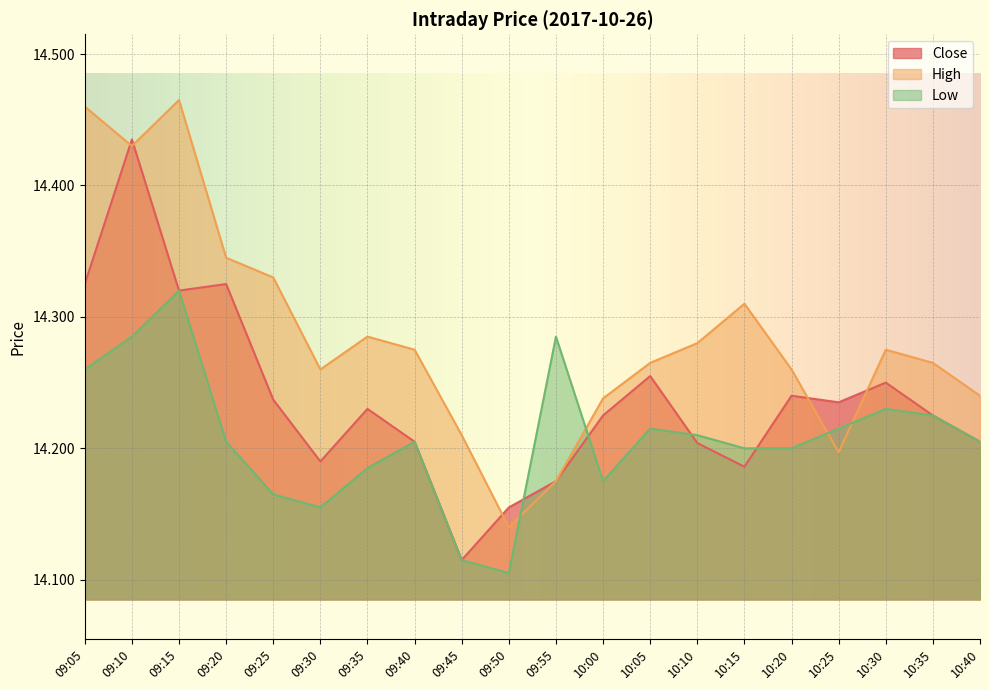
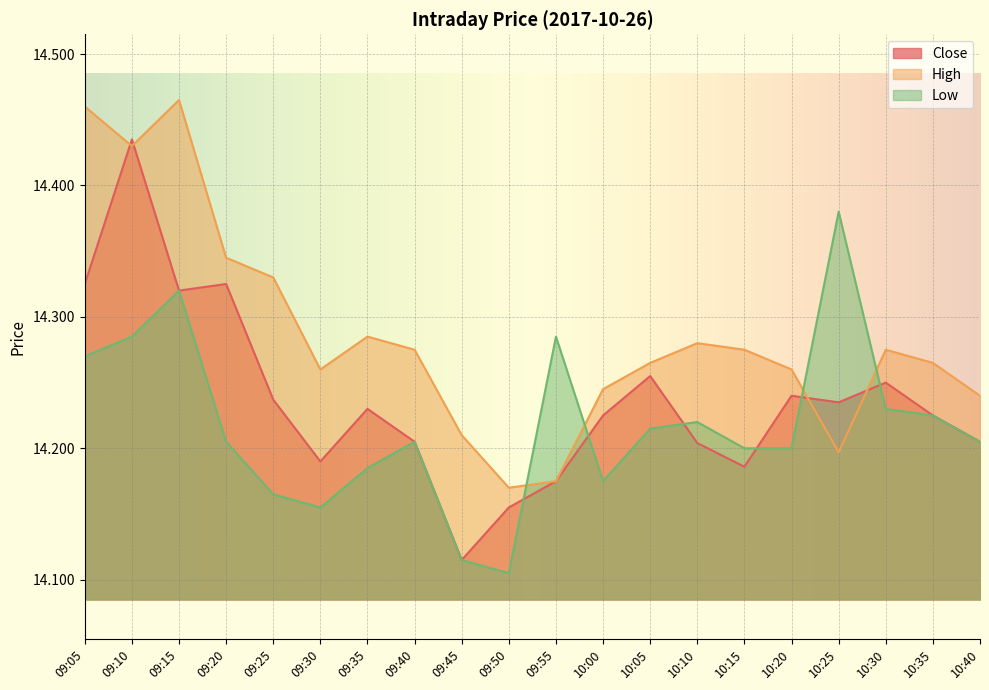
Low, 09:05: 14.26 -> 14.27
High, 09:50: 14.14 -> 14.17
High, 10:00: 14.238 -> 14.245
Low, 10:10: 14.21 -> 14.22
High, 10:15: 14.310 -> 14.275
Low, 10:25: 14.215 -> 14.380
